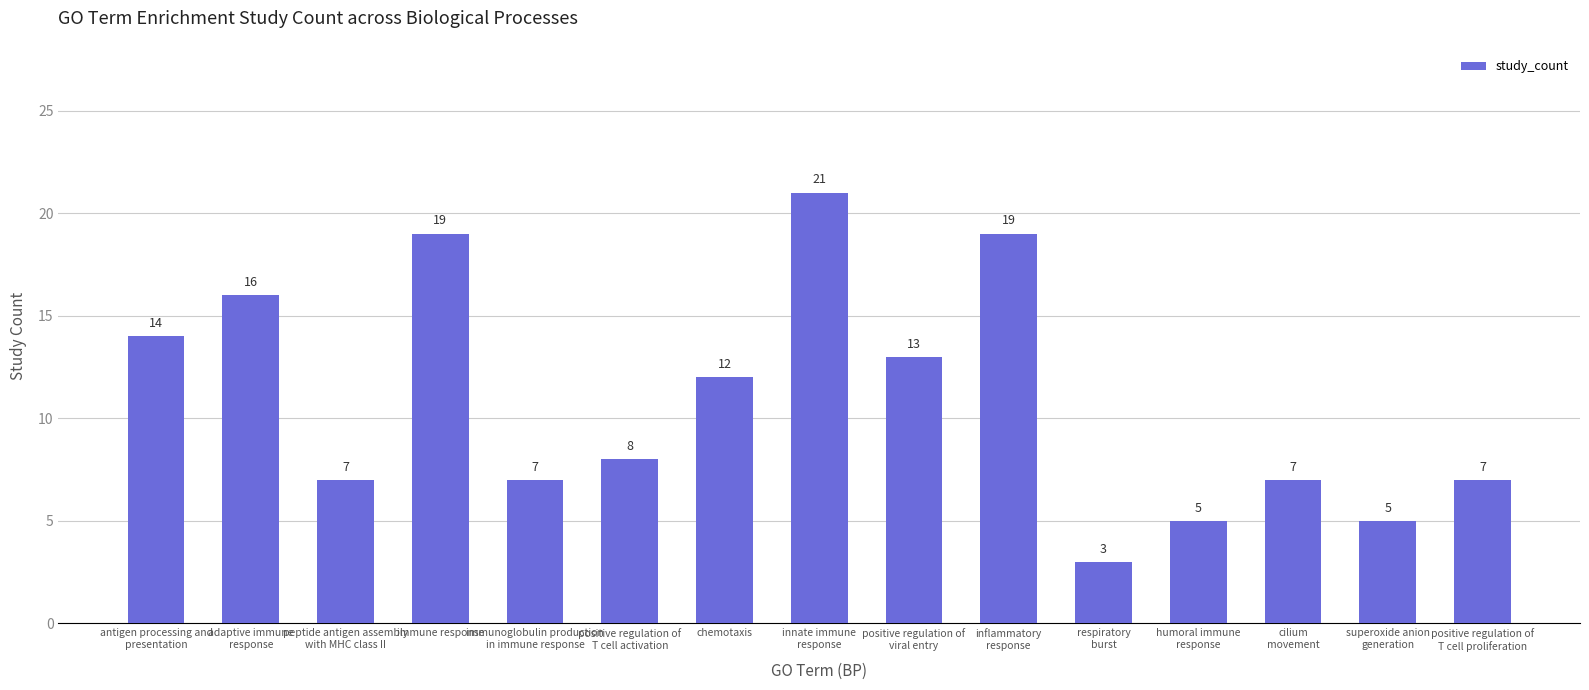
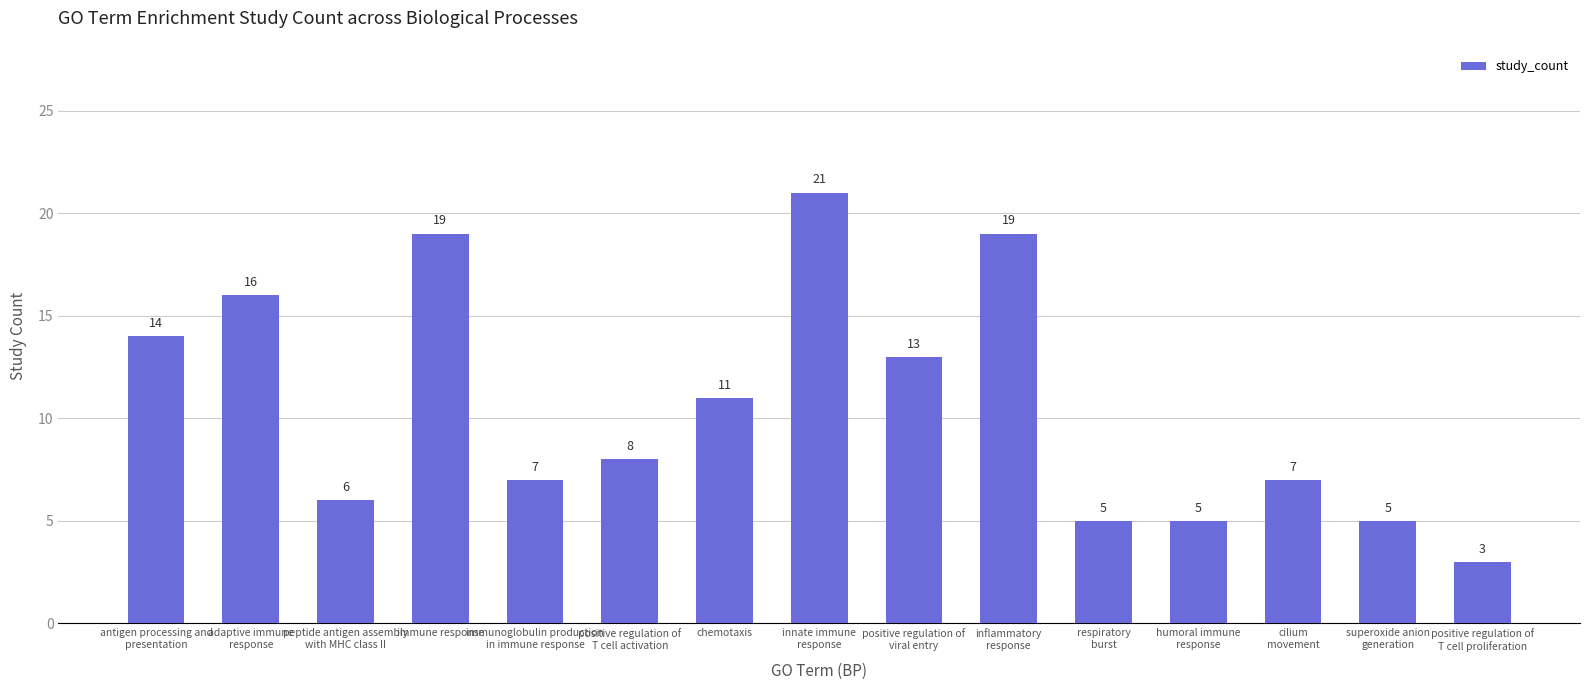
peptide antigen assembly with MHC class II: 7 -> 6
chemotaxis: 12 -> 11
respiratory burst: 3 -> 5
positive regulation of T cell proliferation: 7 -> 3
